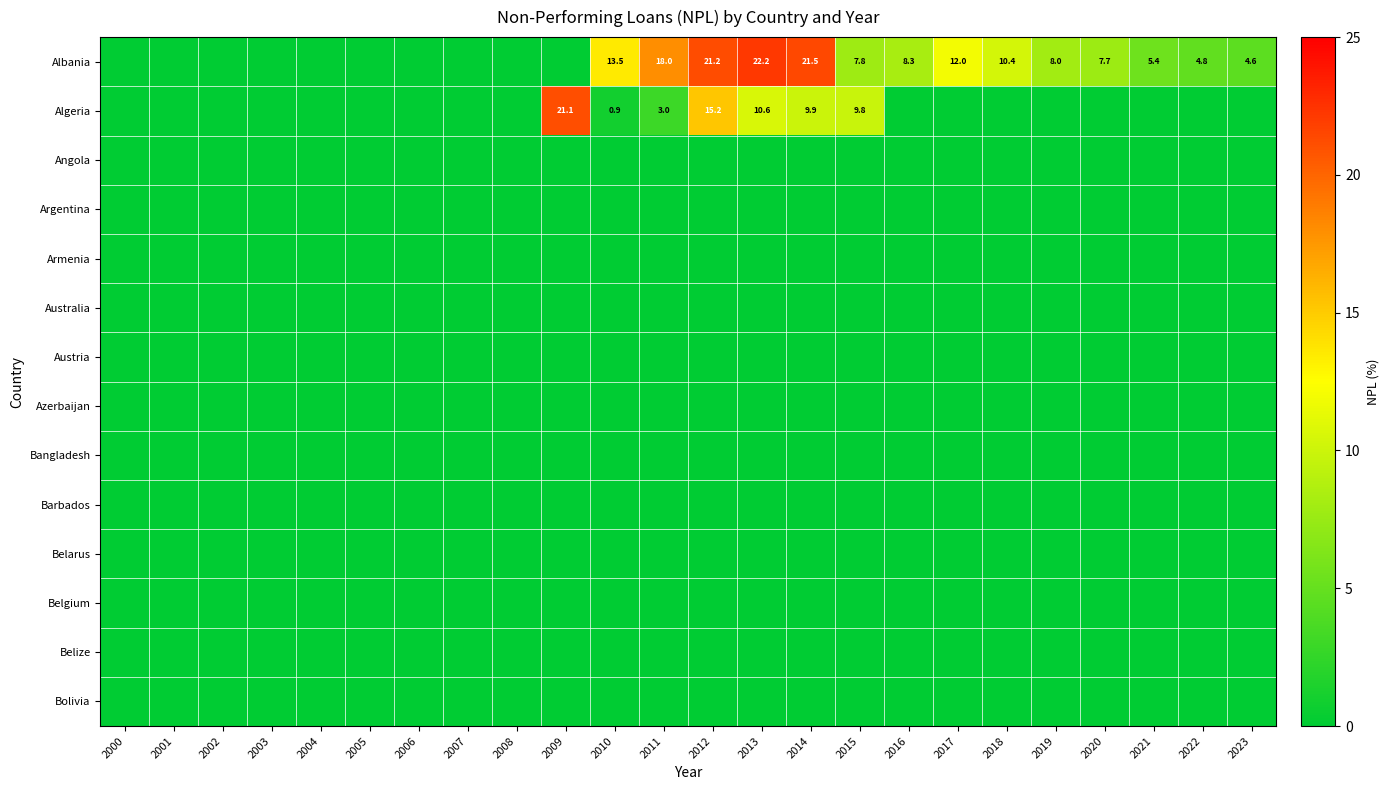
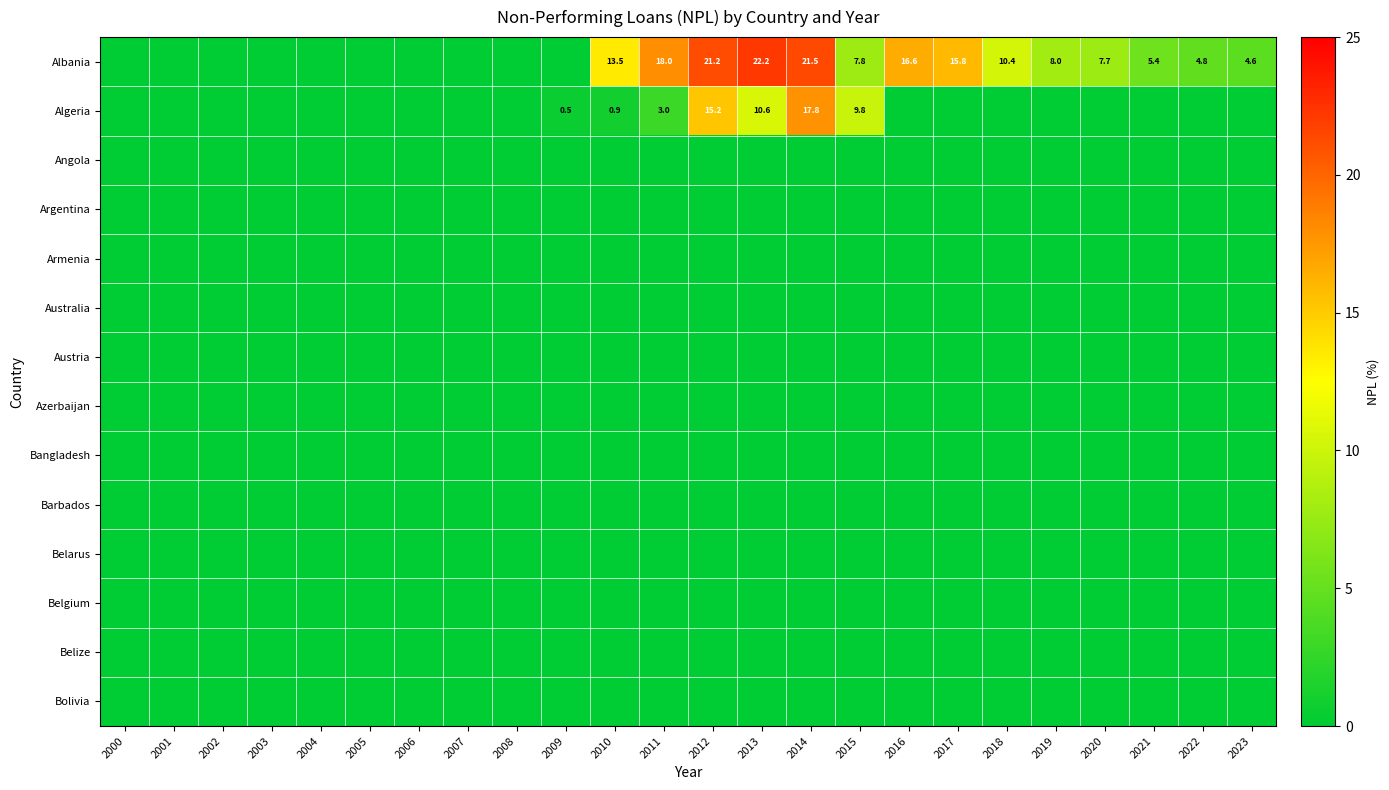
Albania, 2016: 8.3 -> 16.6
Albania, 2017: 12.0 -> 15.8
Algeria, 2009: 21.1 -> 0.5
Algeria, 2014: 9.9 -> 17.8
